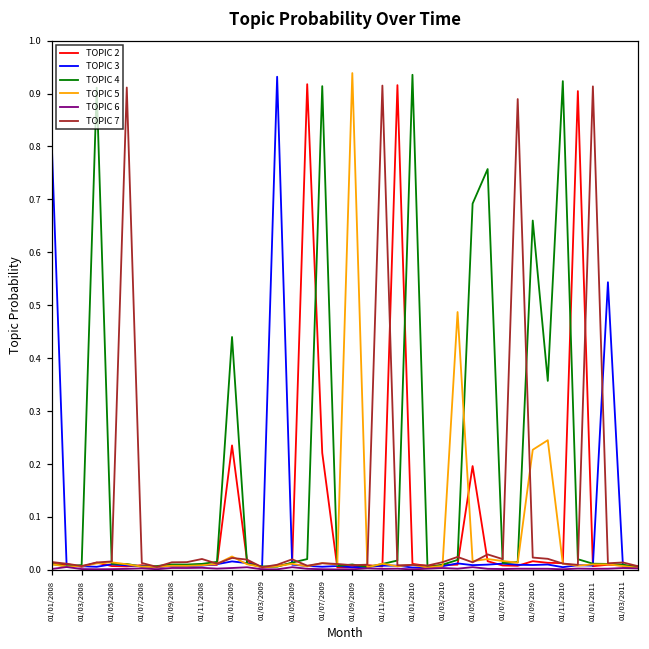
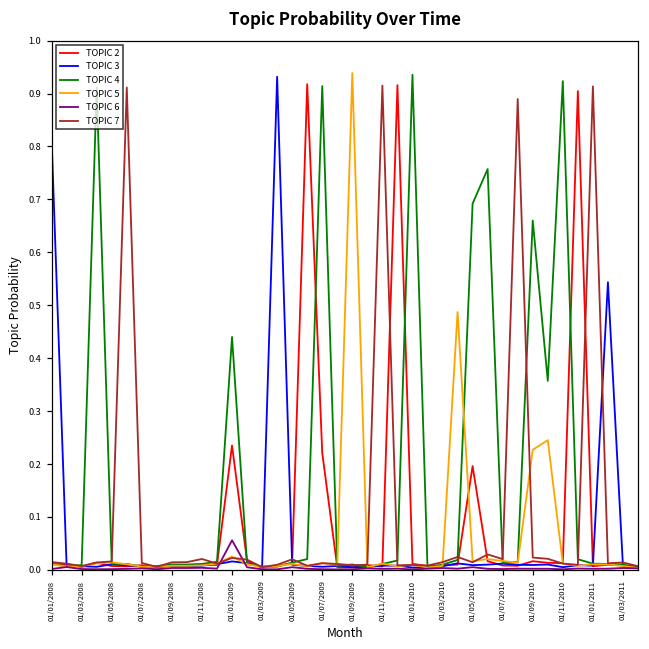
TOPIC 6, 01/01/2009: 0.00 -> 0.06
